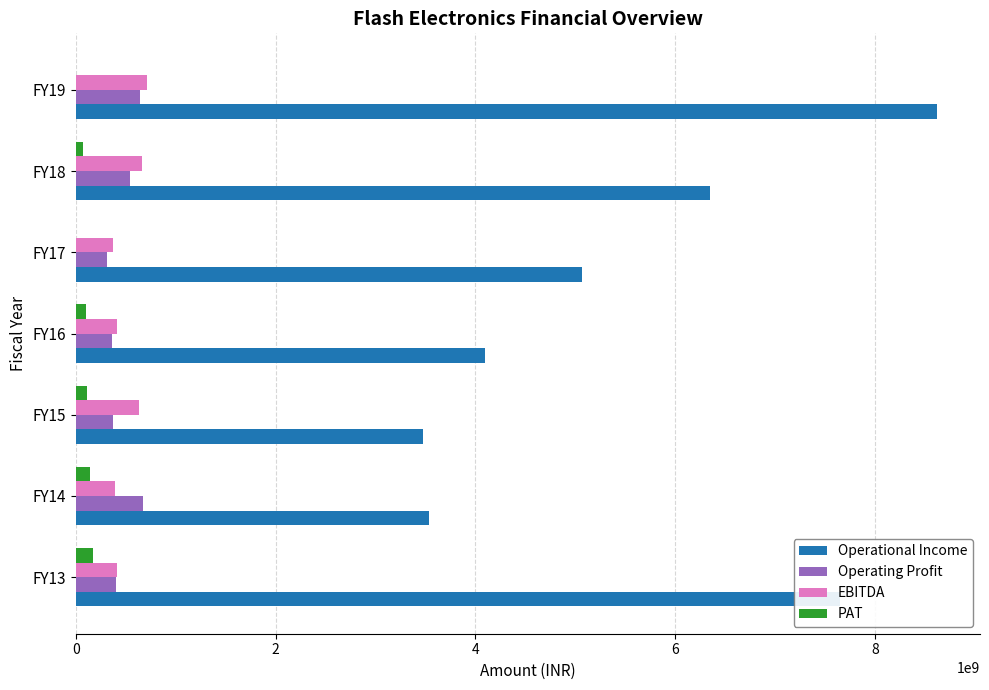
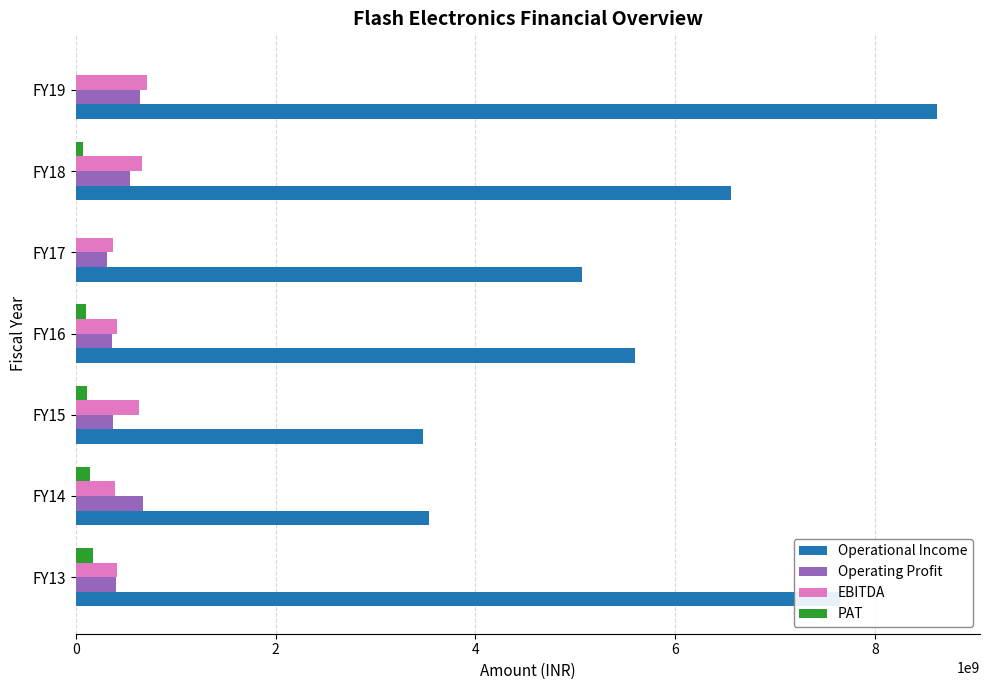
Operational Income, FY18: 6300000000 -> 6600000000
Operational Income, FY16: 4100000000 -> 5600000000
